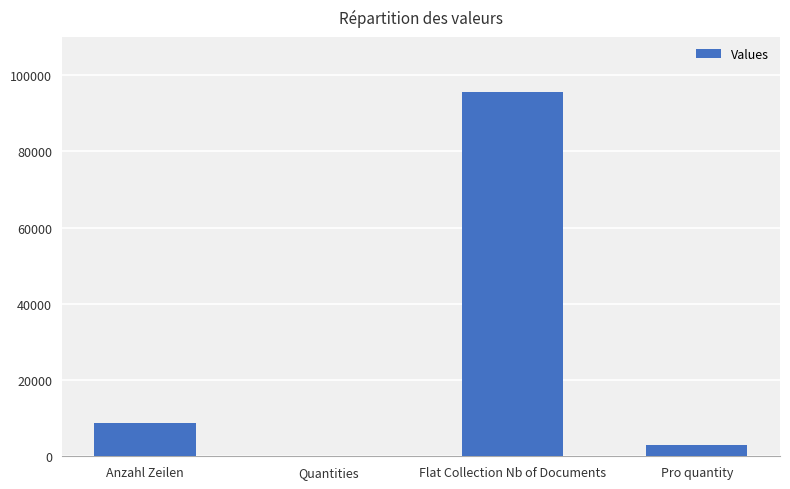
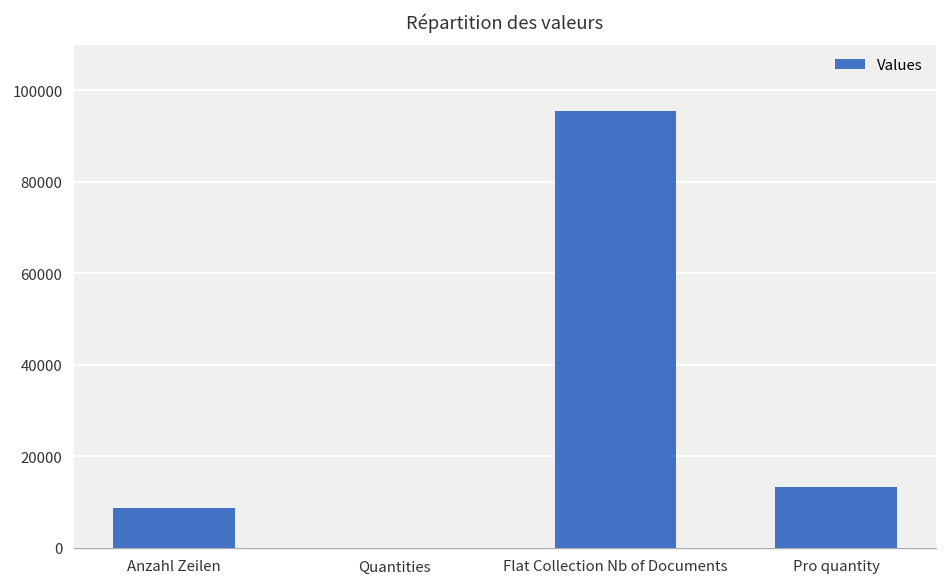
Pro quantity: 3000 -> 13000
